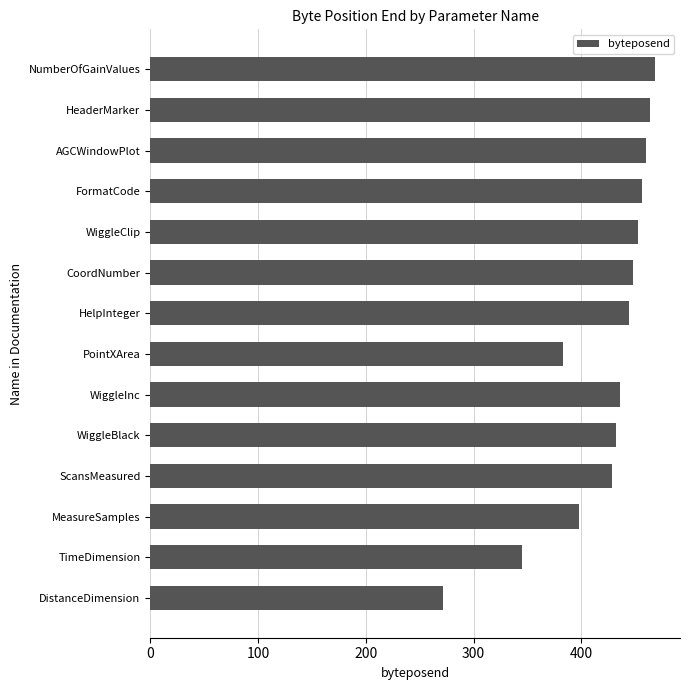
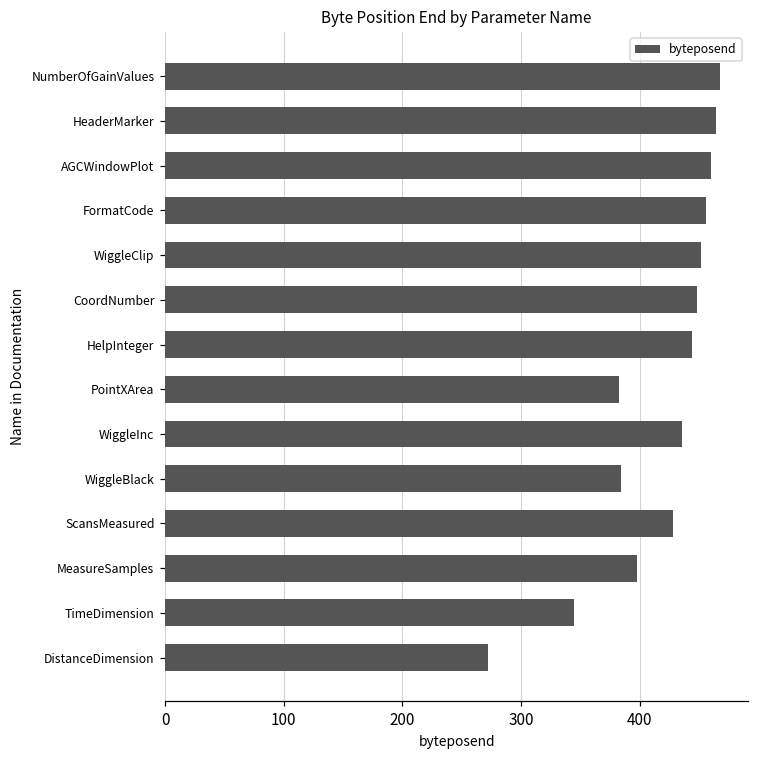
WiggleBlack: 432 -> 384
